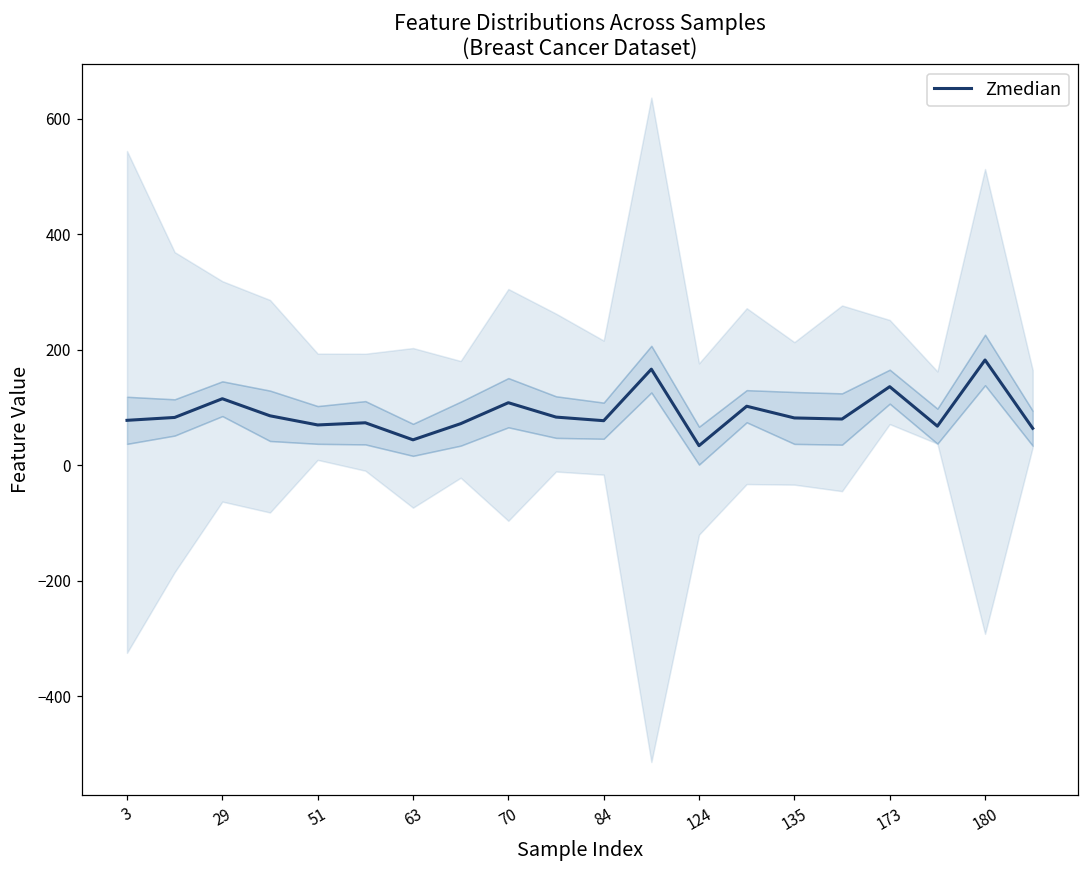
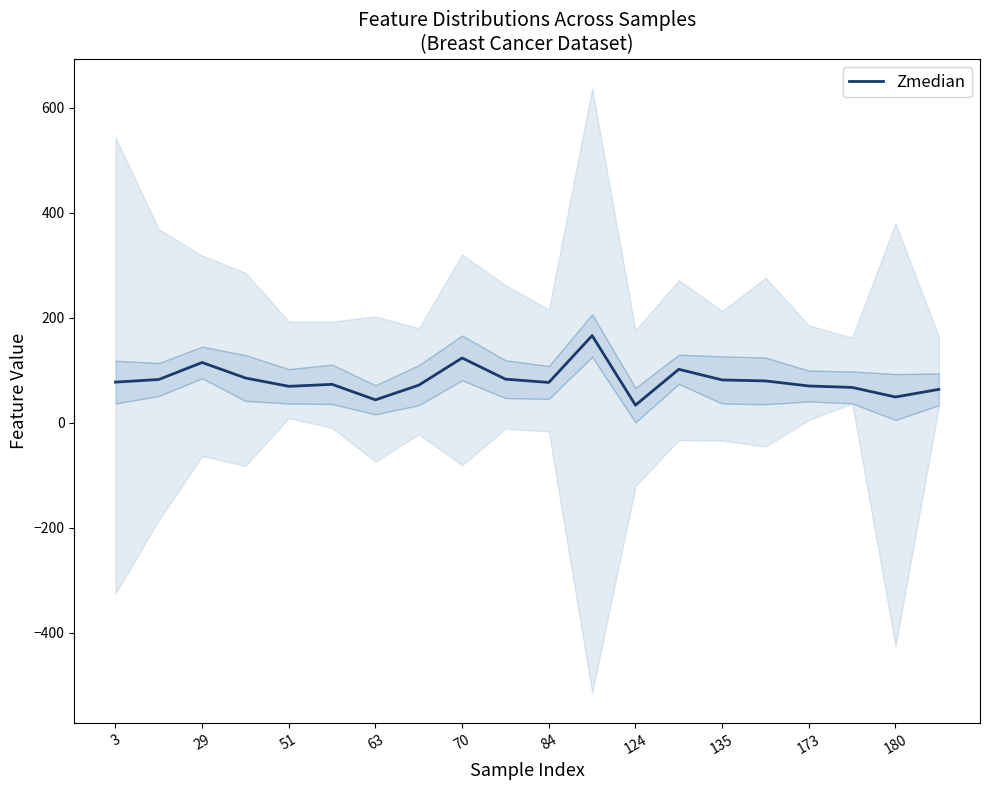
Zmedian, 70: 110 -> 120
Zmedian, 173: 140 -> 70
Zmedian, 180: 180 -> 50
